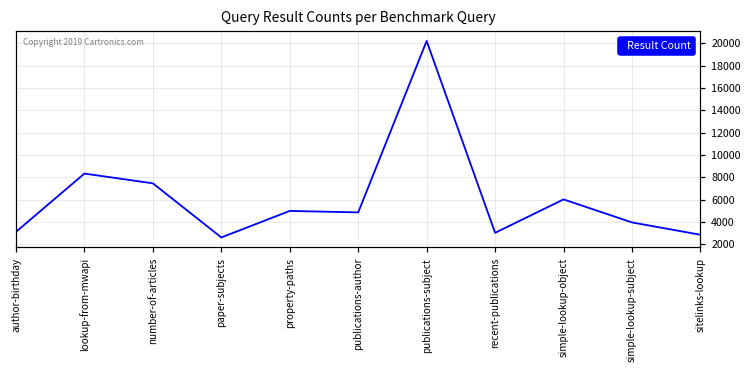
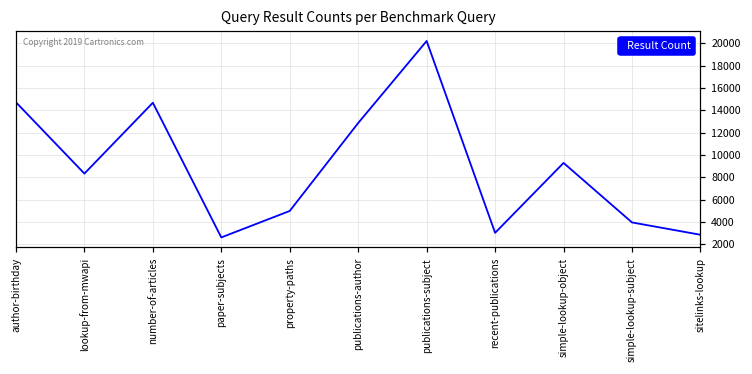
author-birthday: 3100 -> 14700
number-of-articles: 7500 -> 14700
publications-author: 4800 -> 12900
simple-lookup-object: 6000 -> 9300
